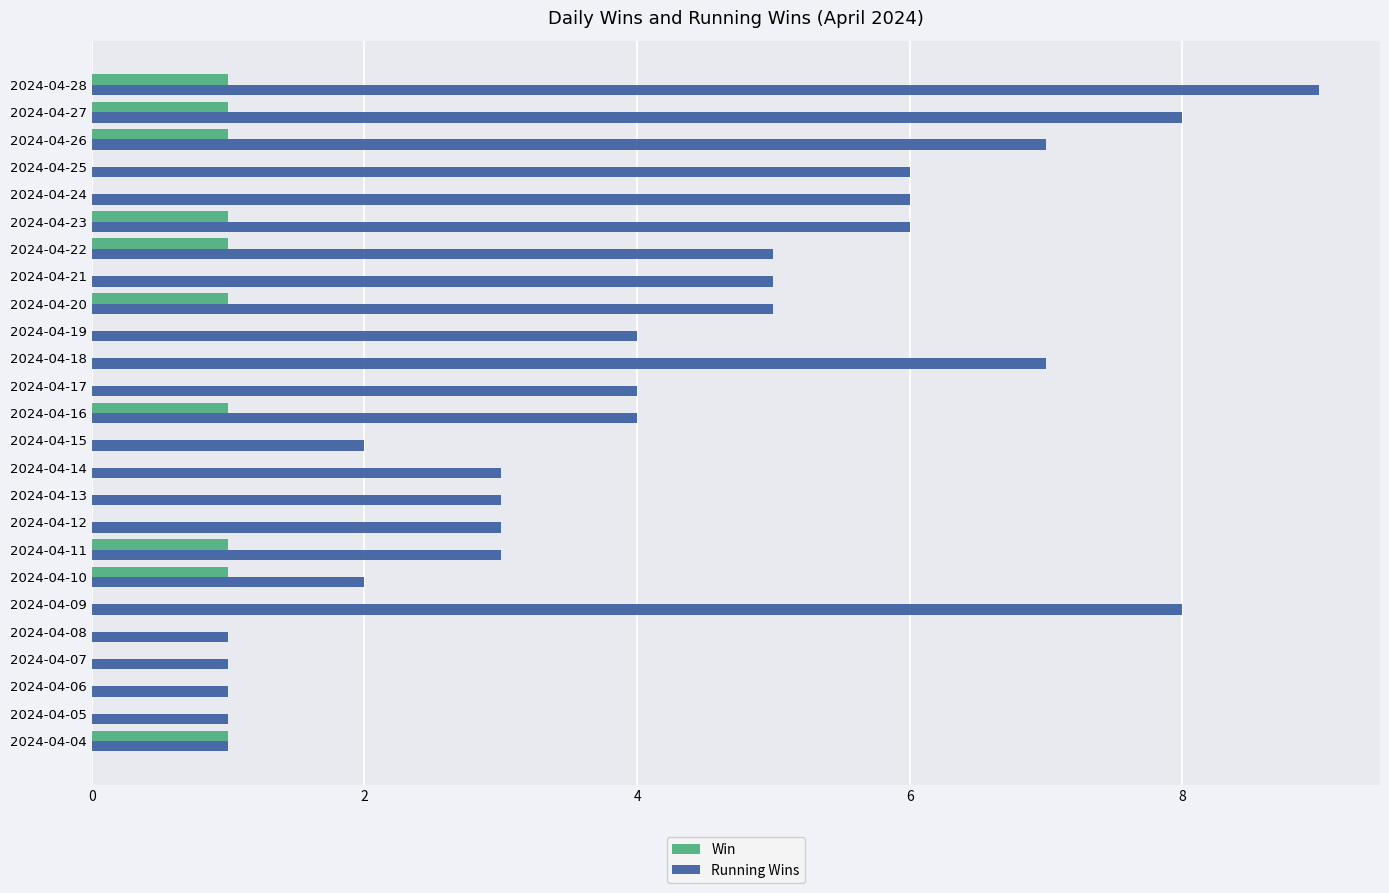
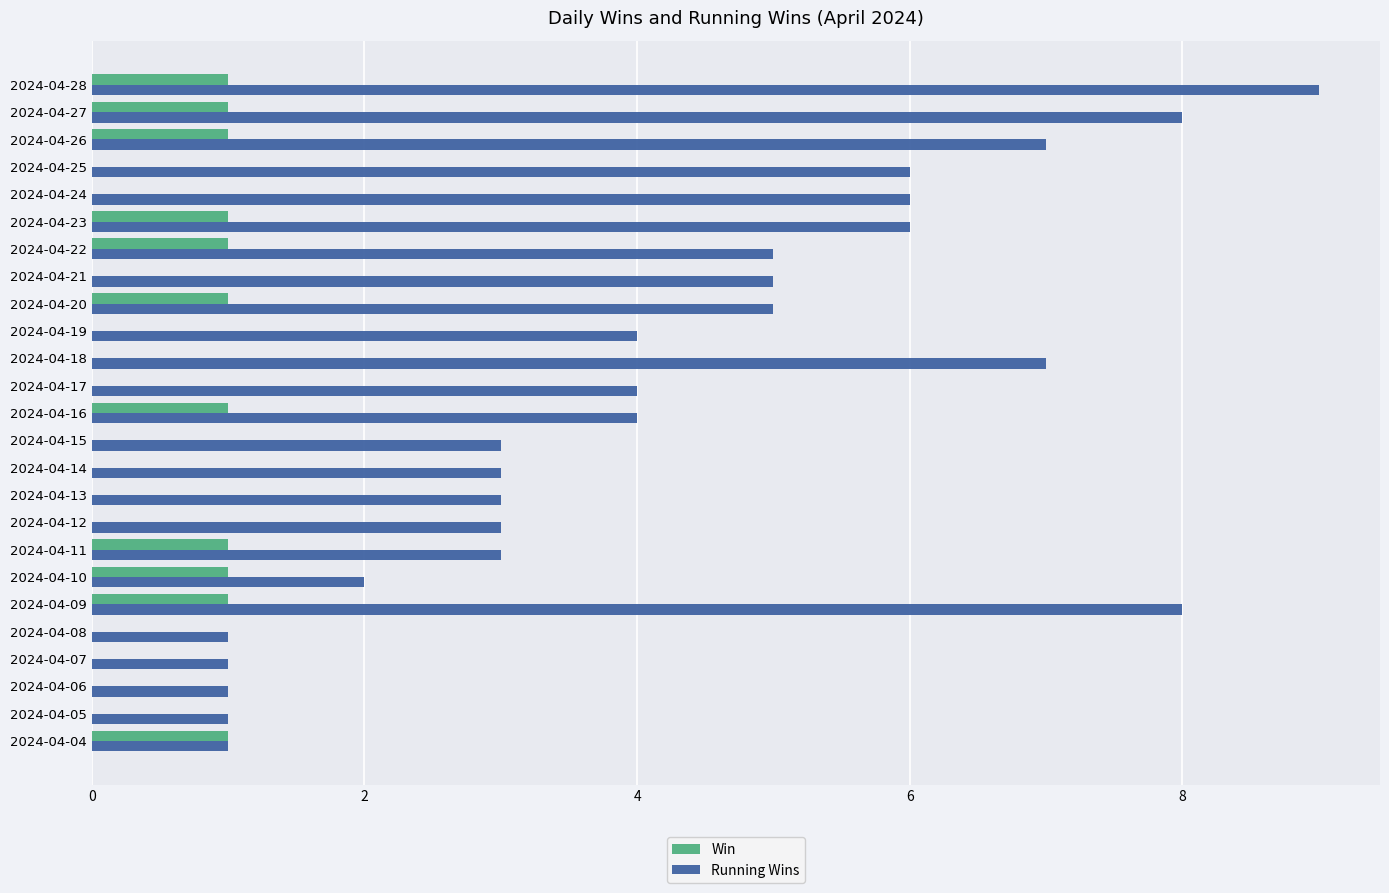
Running Wins, 2024-04-15: 2 -> 3
Win, 2024-04-09: 0 -> 1
